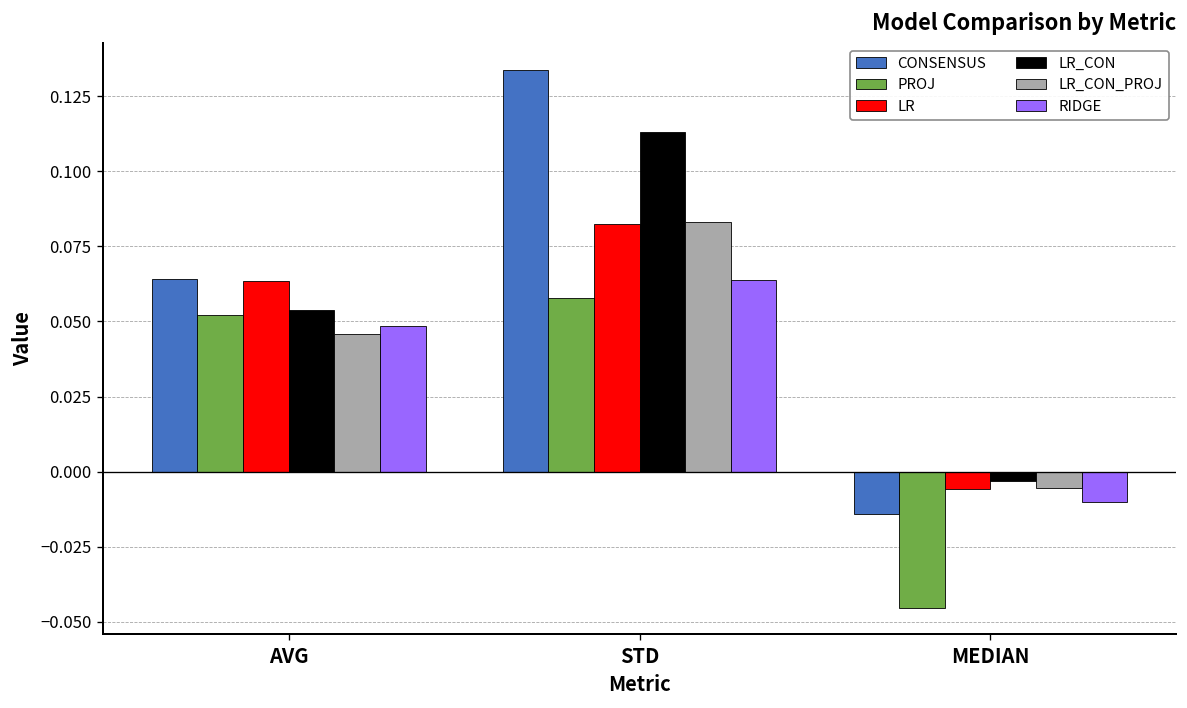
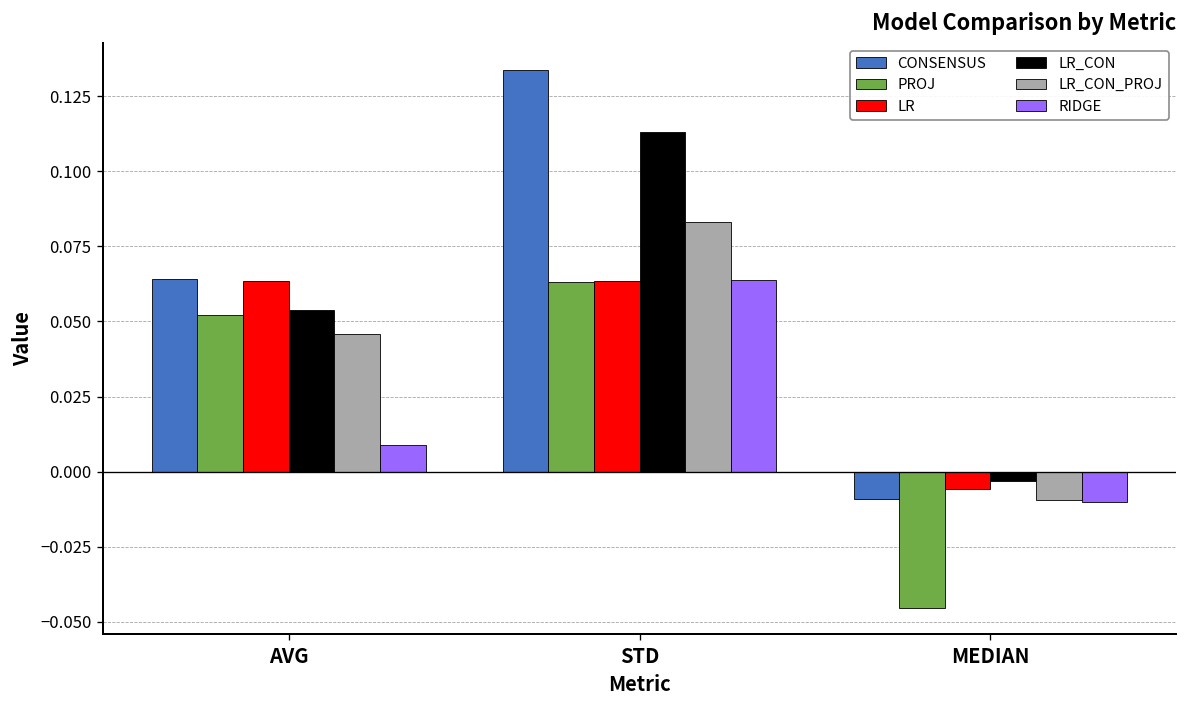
RIDGE, AVG: 0.049 -> 0.009
PROJ, STD: 0.058 -> 0.063
LR, STD: 0.082 -> 0.063
CONSENSUS, MEDIAN: -0.014 -> -0.009
LR_CON_PROJ, MEDIAN: -0.005 -> -0.009
